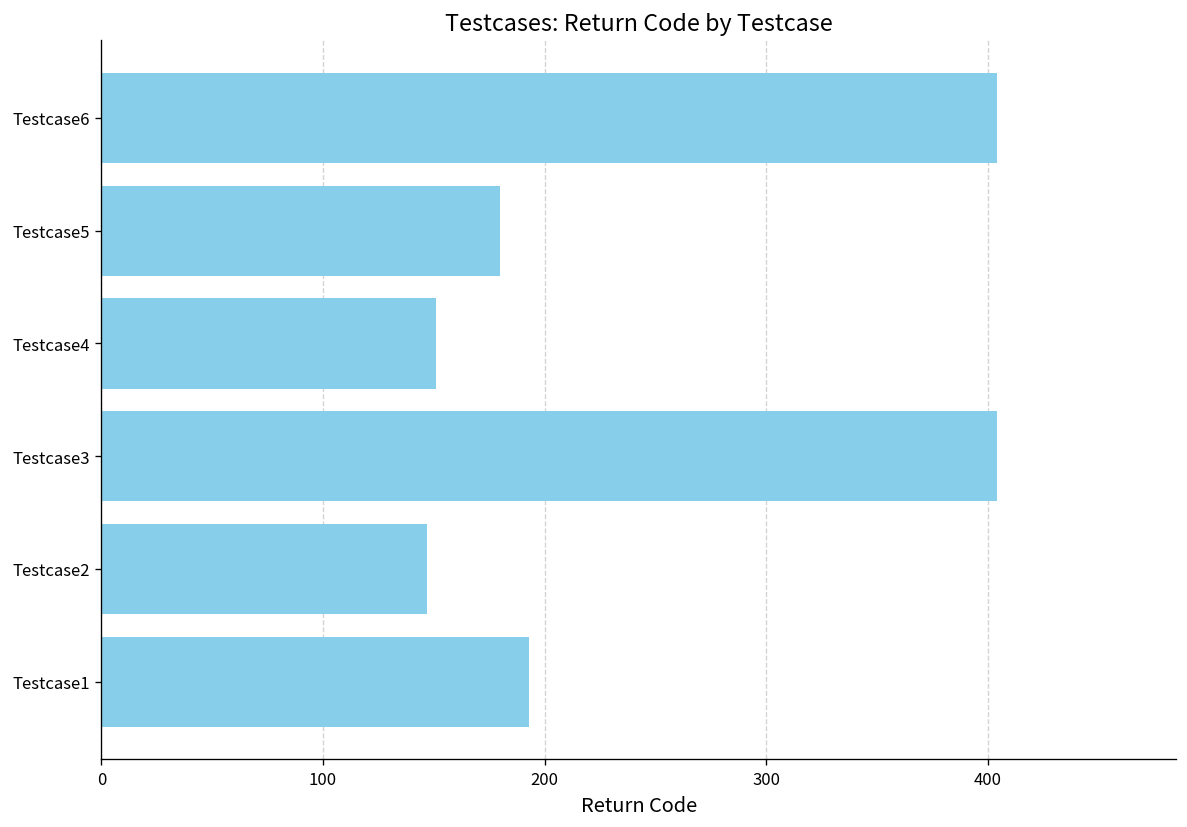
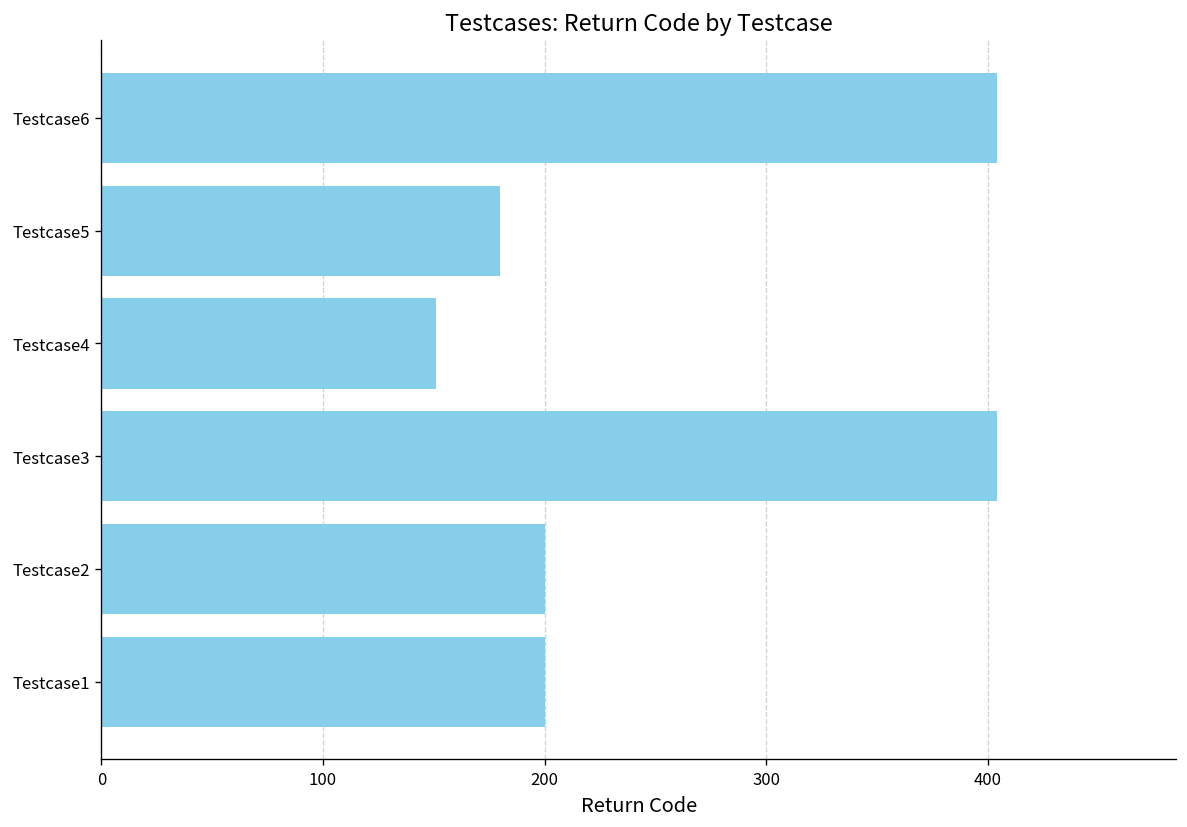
Testcase2: 147 -> 200
Testcase1: 193 -> 200
